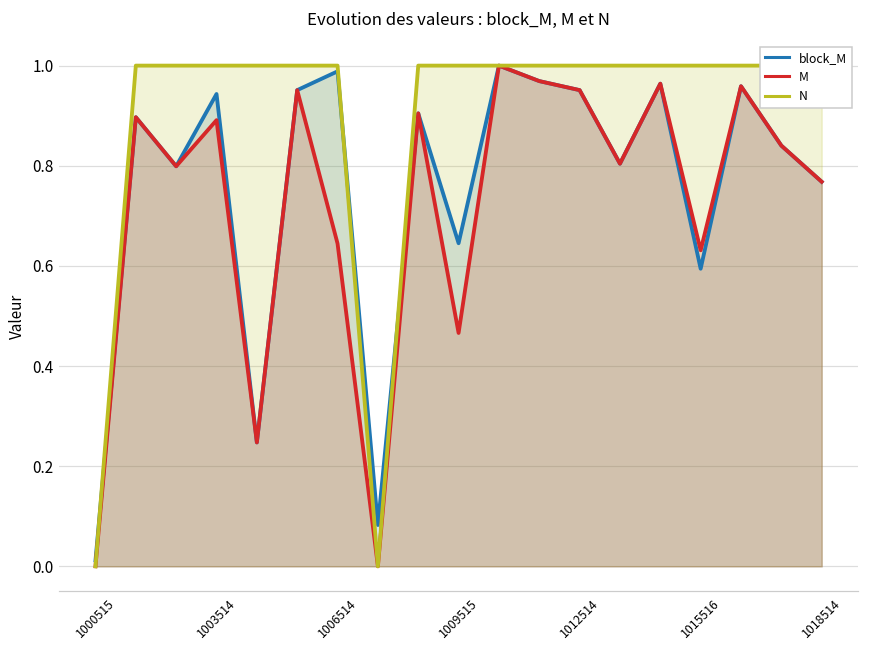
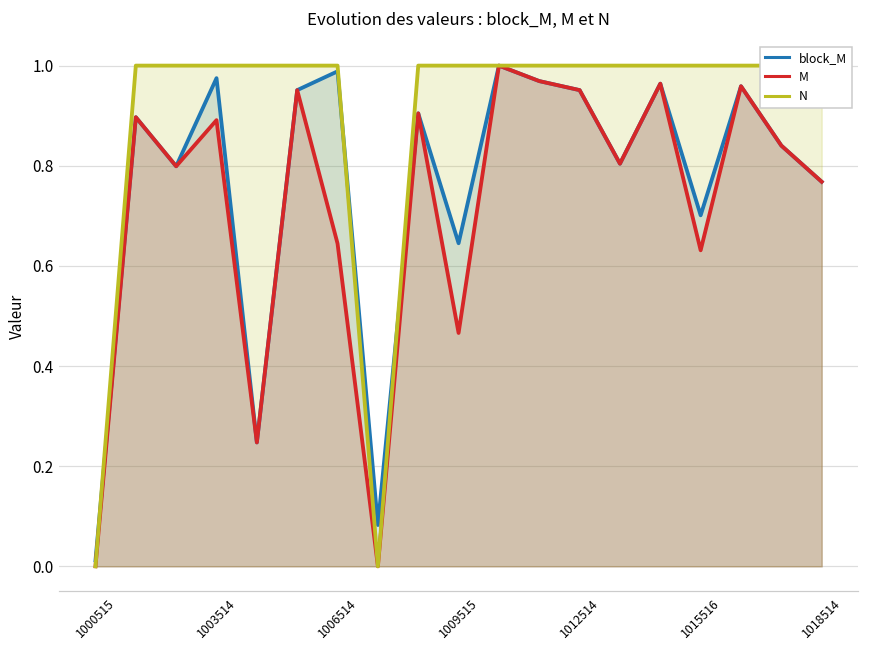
block_M, 1003514: 0.94 -> 0.97
block_M, 1015516: 0.59 -> 0.70
